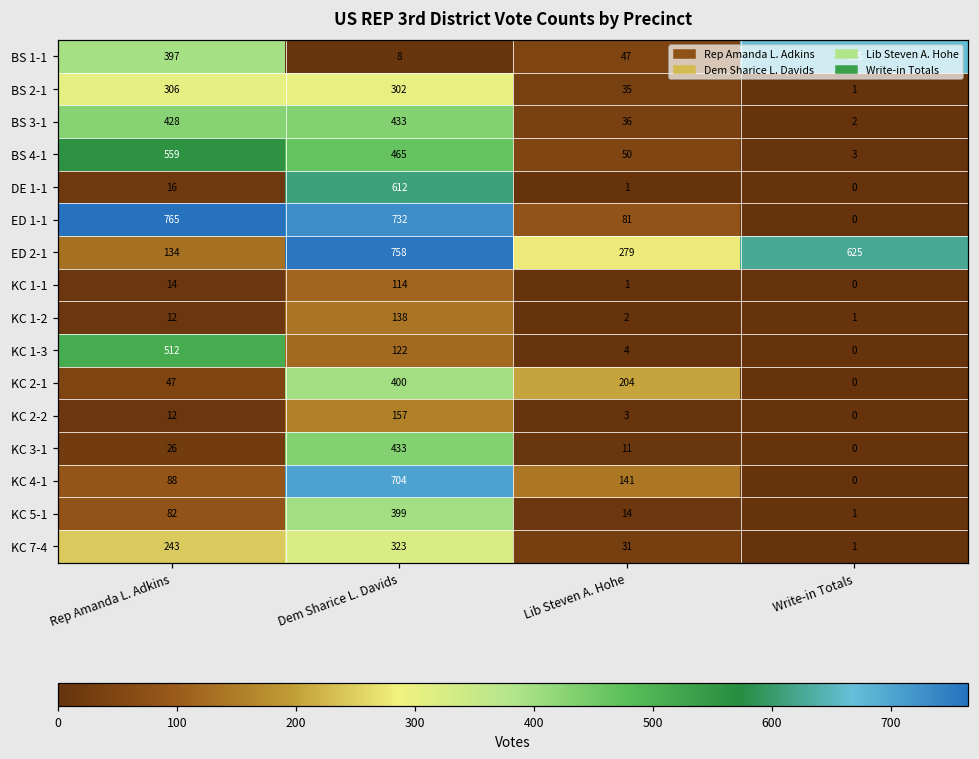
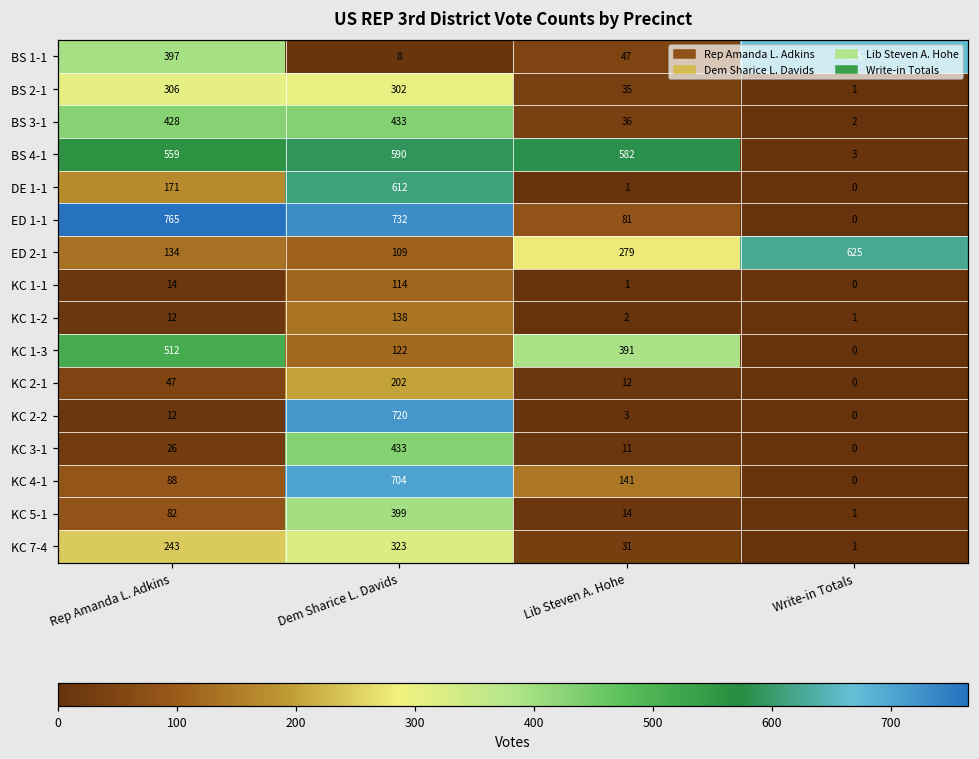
BS 4-1, Dem Sharice L. Davids: 465 -> 590
BS 4-1, Lib Steven A. Hohe: 50 -> 582
DE 1-1, Rep Amanda L. Adkins: 16 -> 171
ED 2-1, Dem Sharice L. Davids: 758 -> 109
KC 1-3, Lib Steven A. Hohe: 4 -> 391
KC 2-1, Dem Sharice L. Davids: 400 -> 202
KC 2-1, Lib Steven A. Hohe: 204 -> 12
KC 2-2, Dem Sharice L. Davids: 157 -> 720
